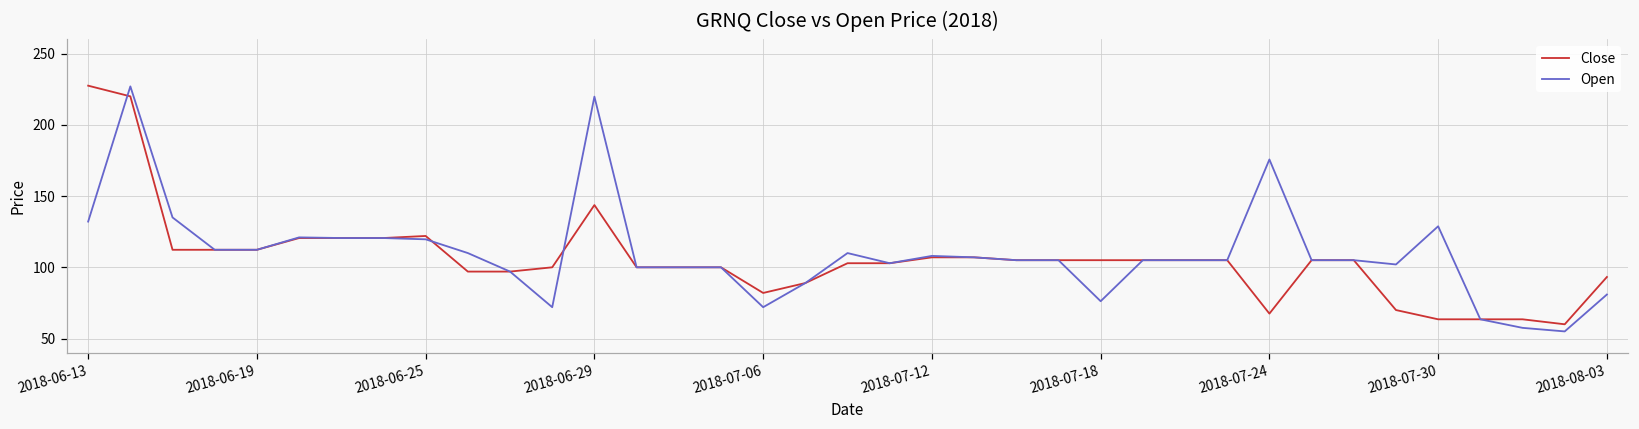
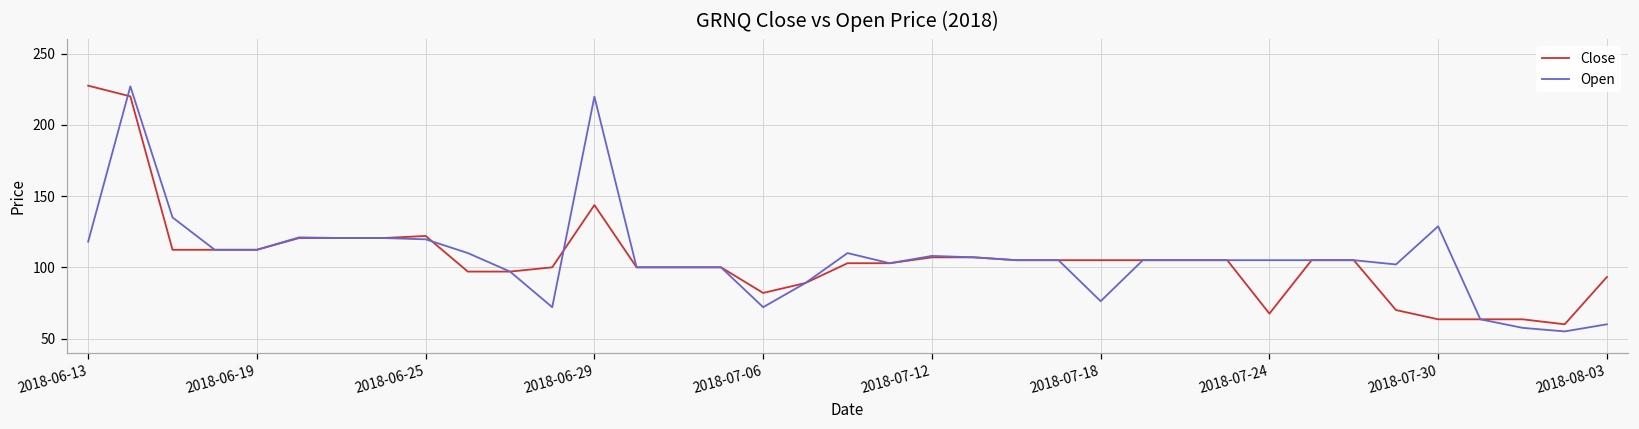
Open, 2018-06-13: 132 -> 118
Open, 2018-07-24: 176 -> 105
Open, 2018-08-03: 81 -> 60
